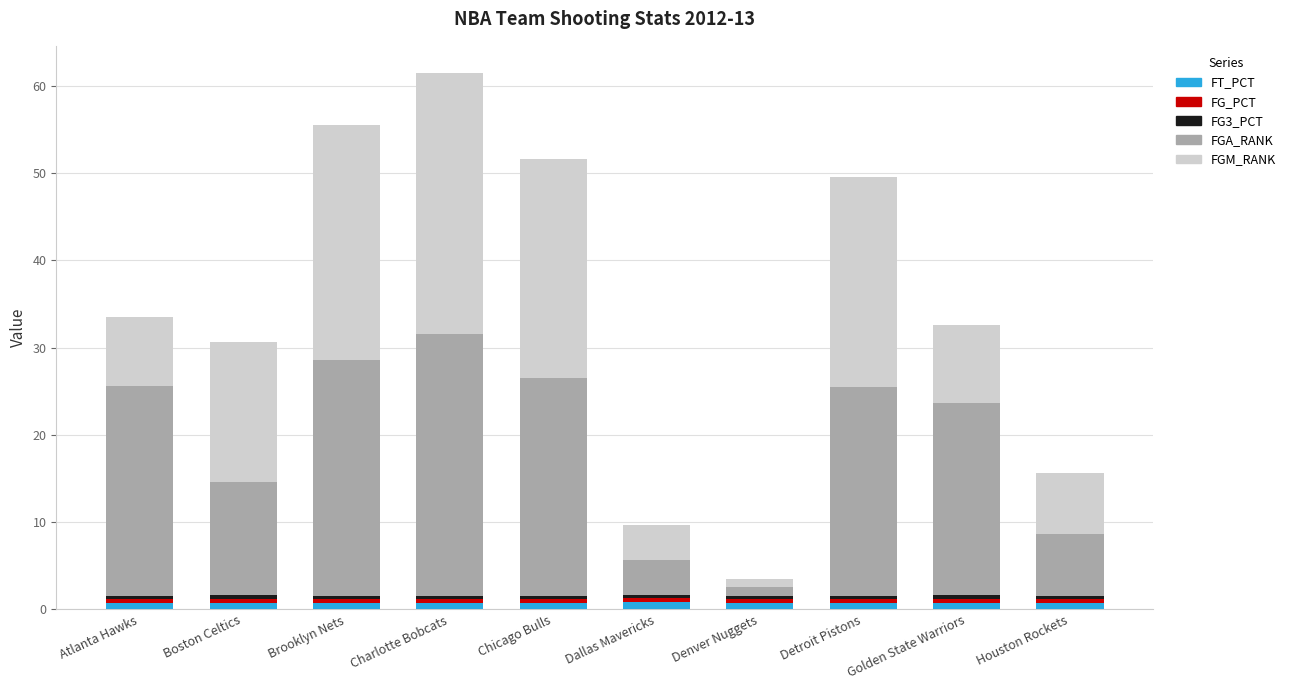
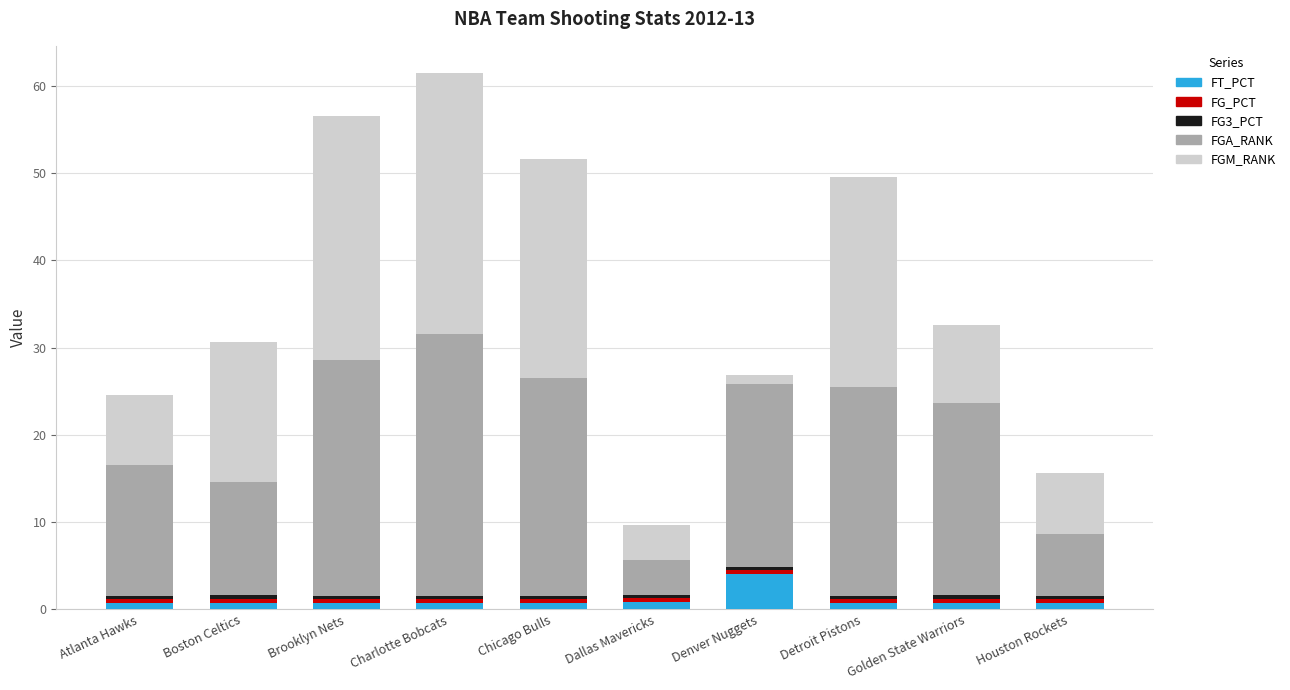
FGA_RANK, Atlanta Hawks: 24 -> 15
FGM_RANK, Brooklyn Nets: 27 -> 28
FT_PCT, Denver Nuggets: 1 -> 4
FGA_RANK, Denver Nuggets: 1 -> 21
